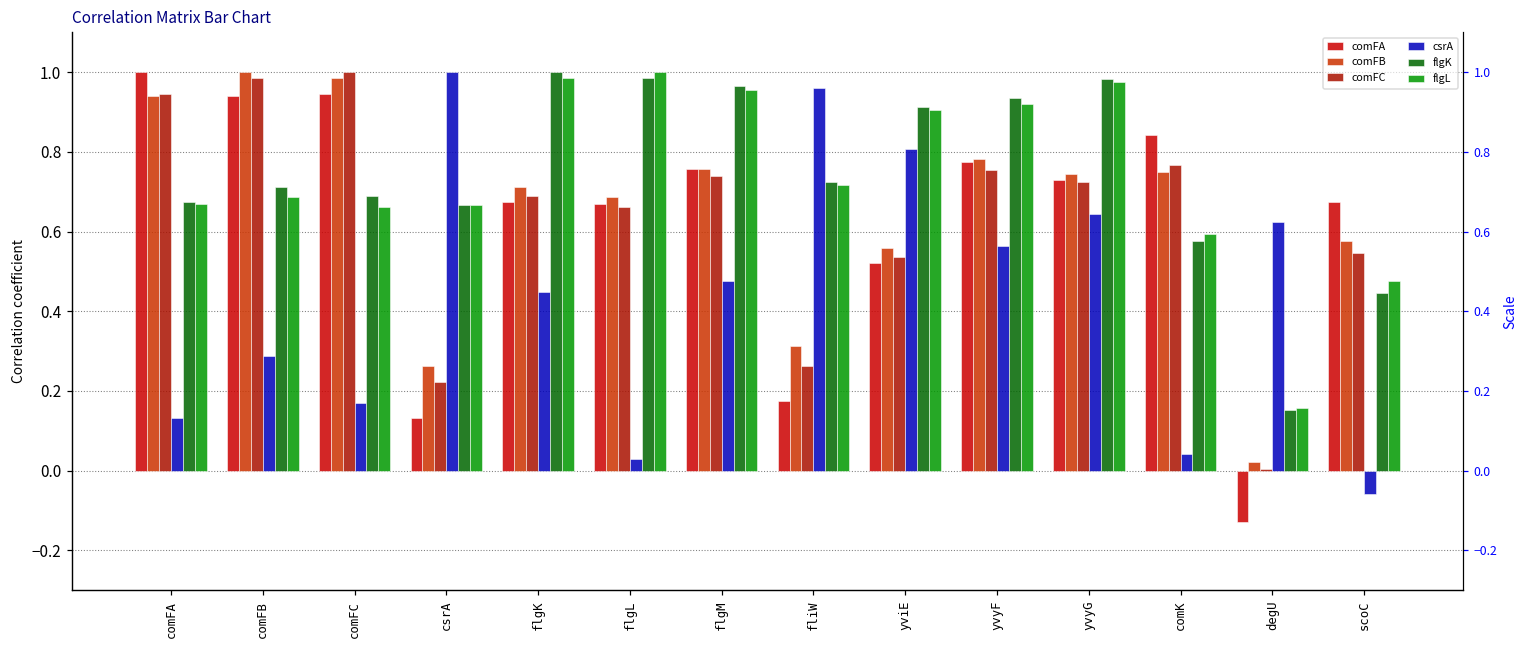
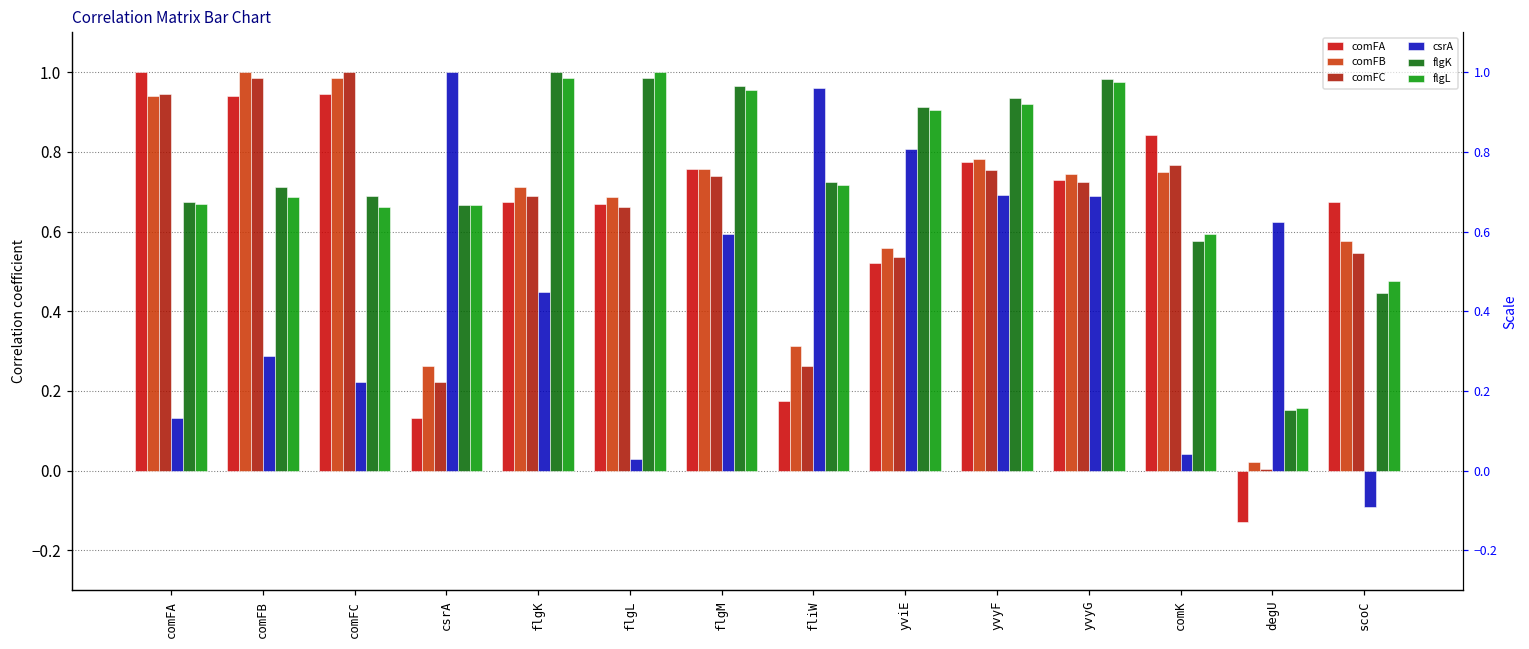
csrA, comFC: 0.17 -> 0.22
csrA, flgM: 0.48 -> 0.60
csrA, yvyF: 0.56 -> 0.69
csrA, yvyG: 0.64 -> 0.69
csrA, scoC: -0.06 -> -0.09
